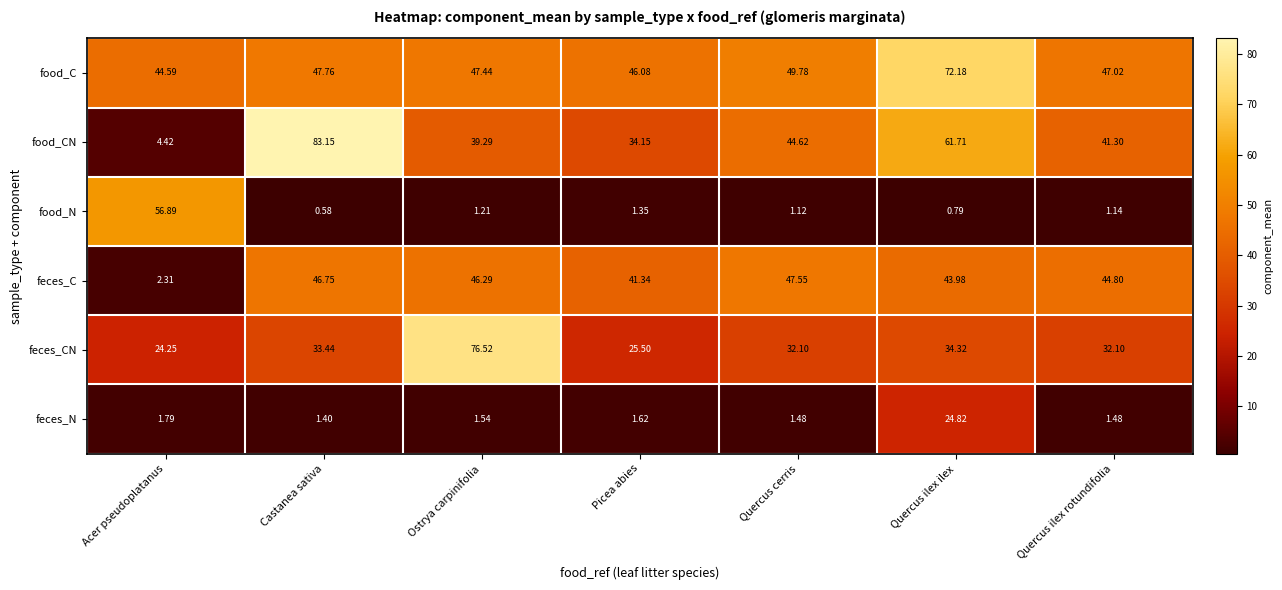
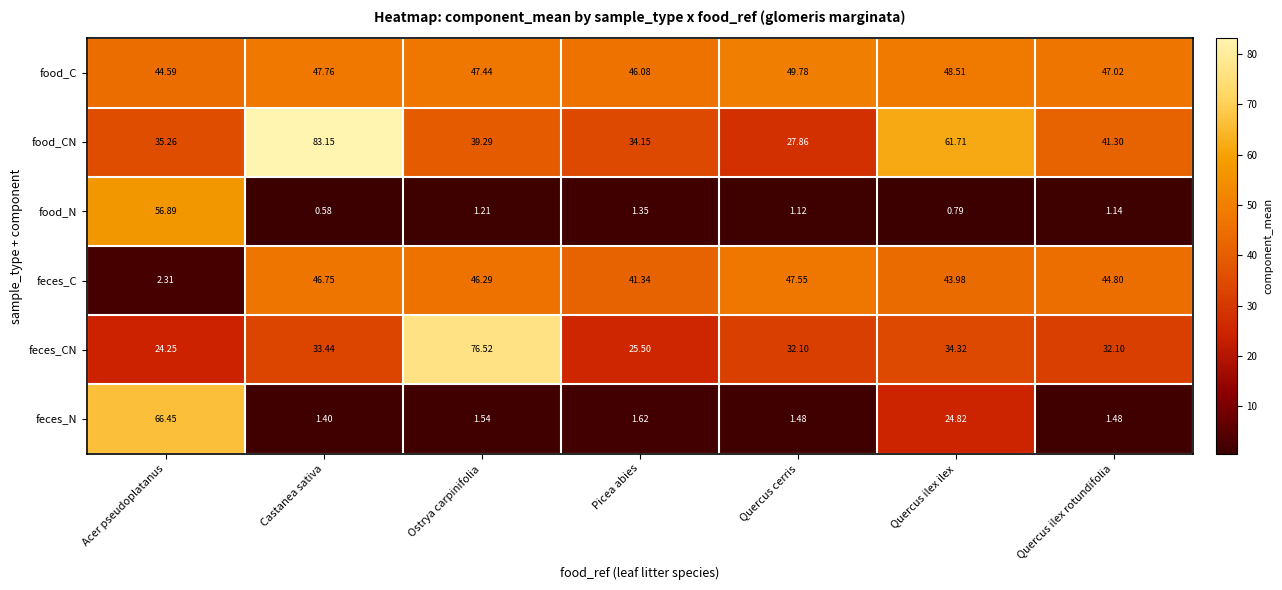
food_C, Quercus ilex ilex: 72.18 -> 48.51
food_CN, Acer pseudoplatanus: 4.42 -> 35.26
food_CN, Quercus cerris: 44.62 -> 27.86
feces_N, Acer pseudoplatanus: 1.79 -> 66.45
